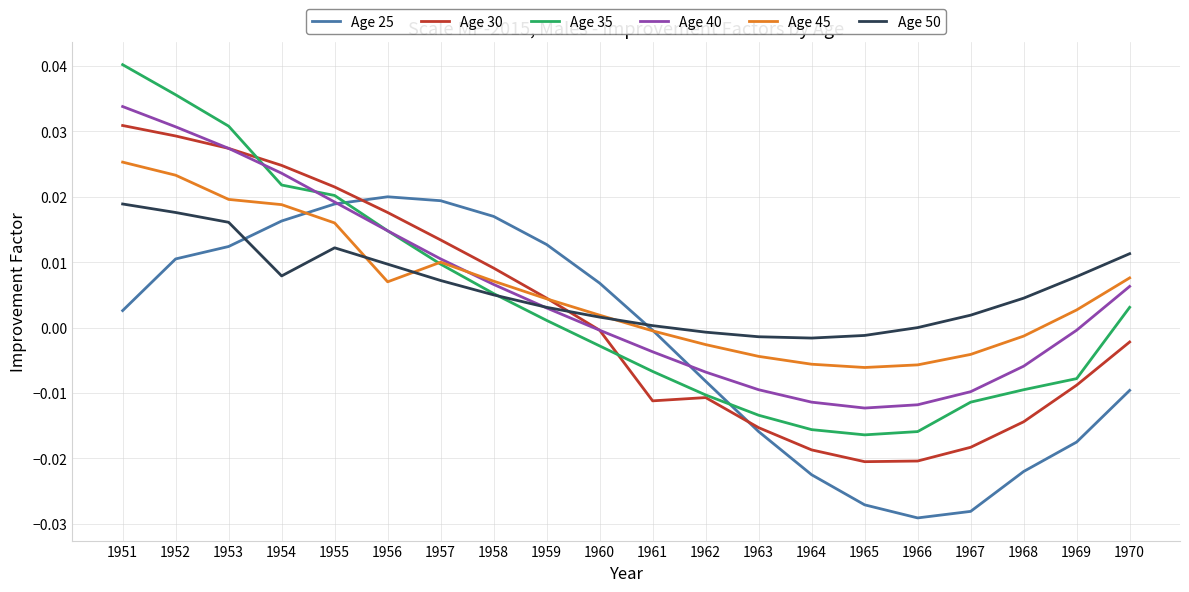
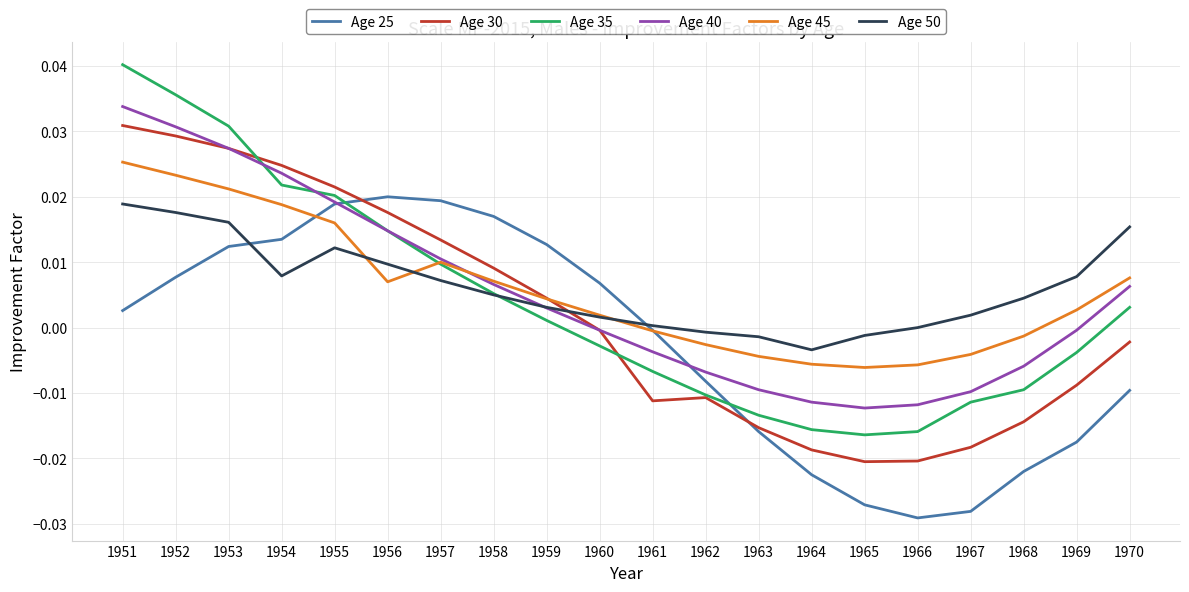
Age 25, 1952: 0.011 -> 0.008
Age 45, 1953: 0.020 -> 0.021
Age 25, 1954: 0.016 -> 0.014
Age 50, 1964: -0.002 -> -0.003
Age 35, 1969: -0.008 -> -0.004
Age 50, 1970: 0.011 -> 0.015
